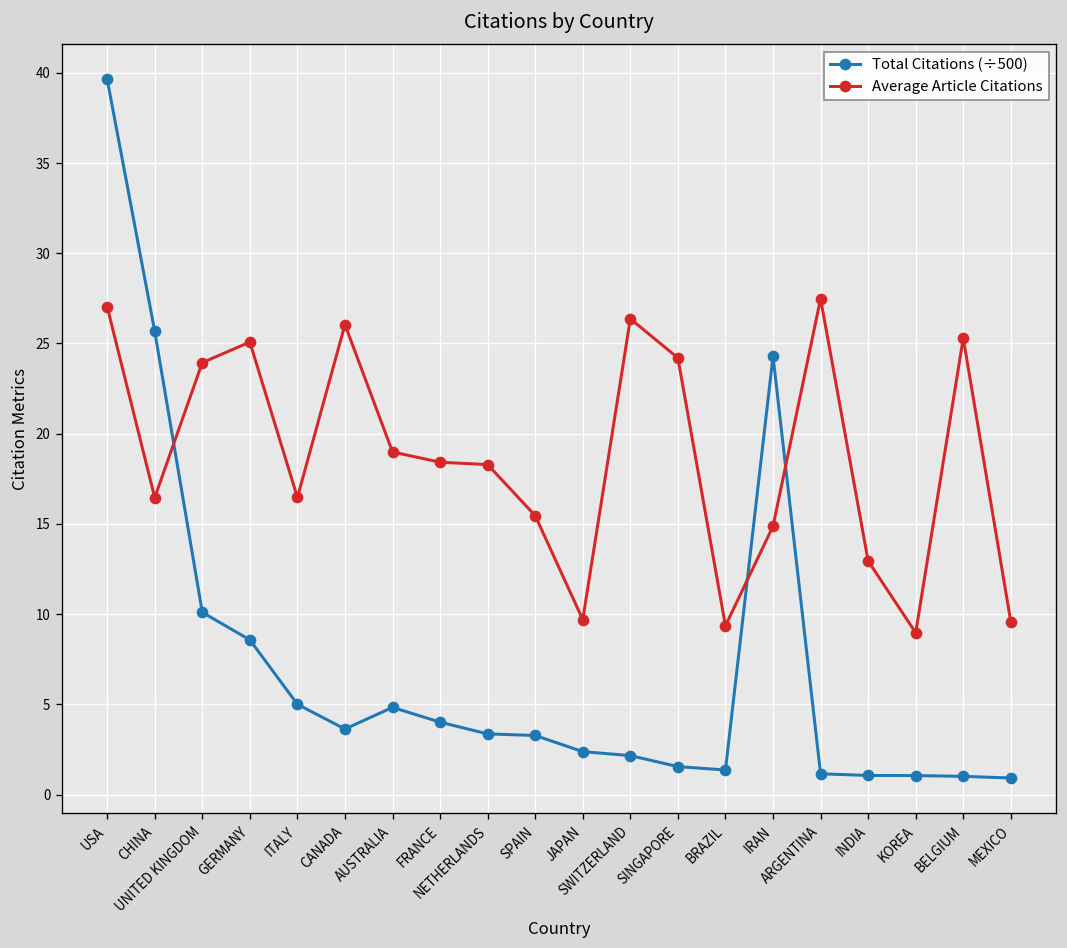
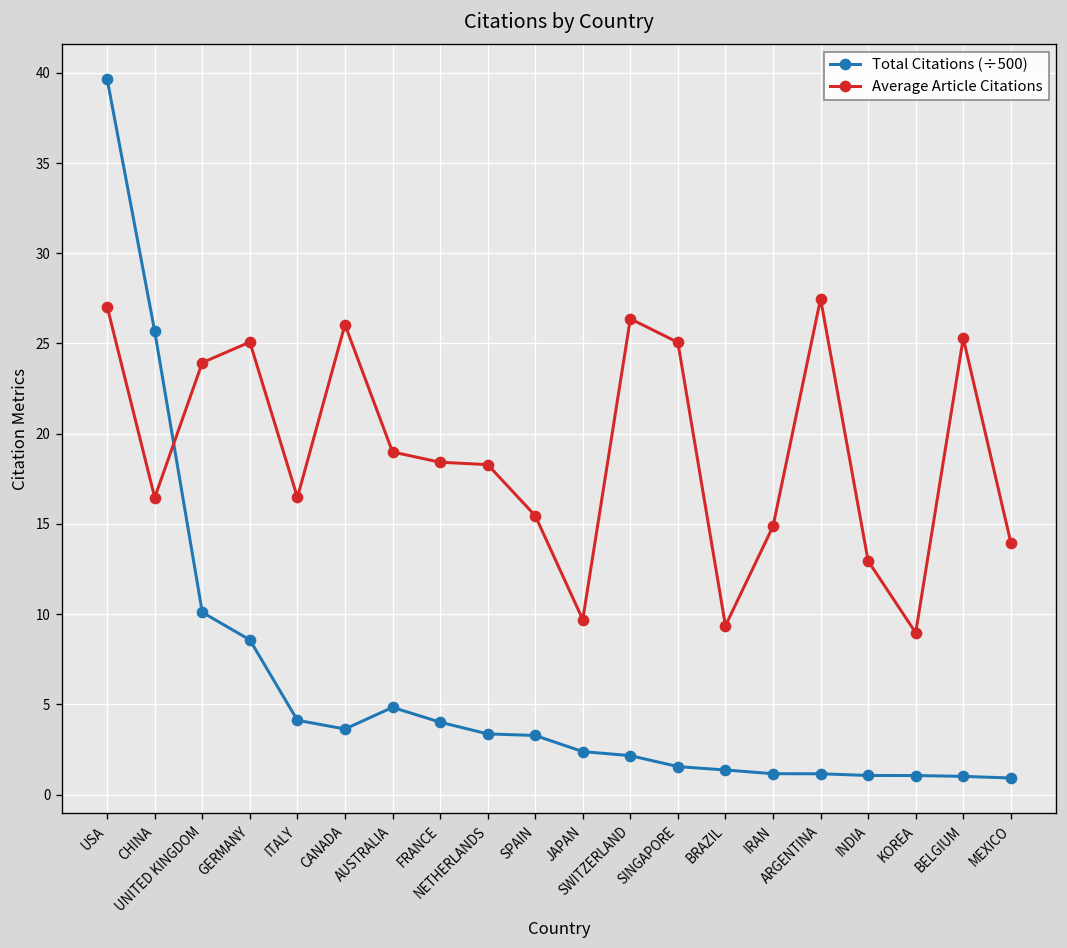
Total Citations (÷500), ITALY: 5.0 -> 4.1
Average Article Citations, SINGAPORE: 24.2 -> 25.1
Total Citations (÷500), IRAN: 24.3 -> 1.2
Average Article Citations, MEXICO: 9.6 -> 14.0
